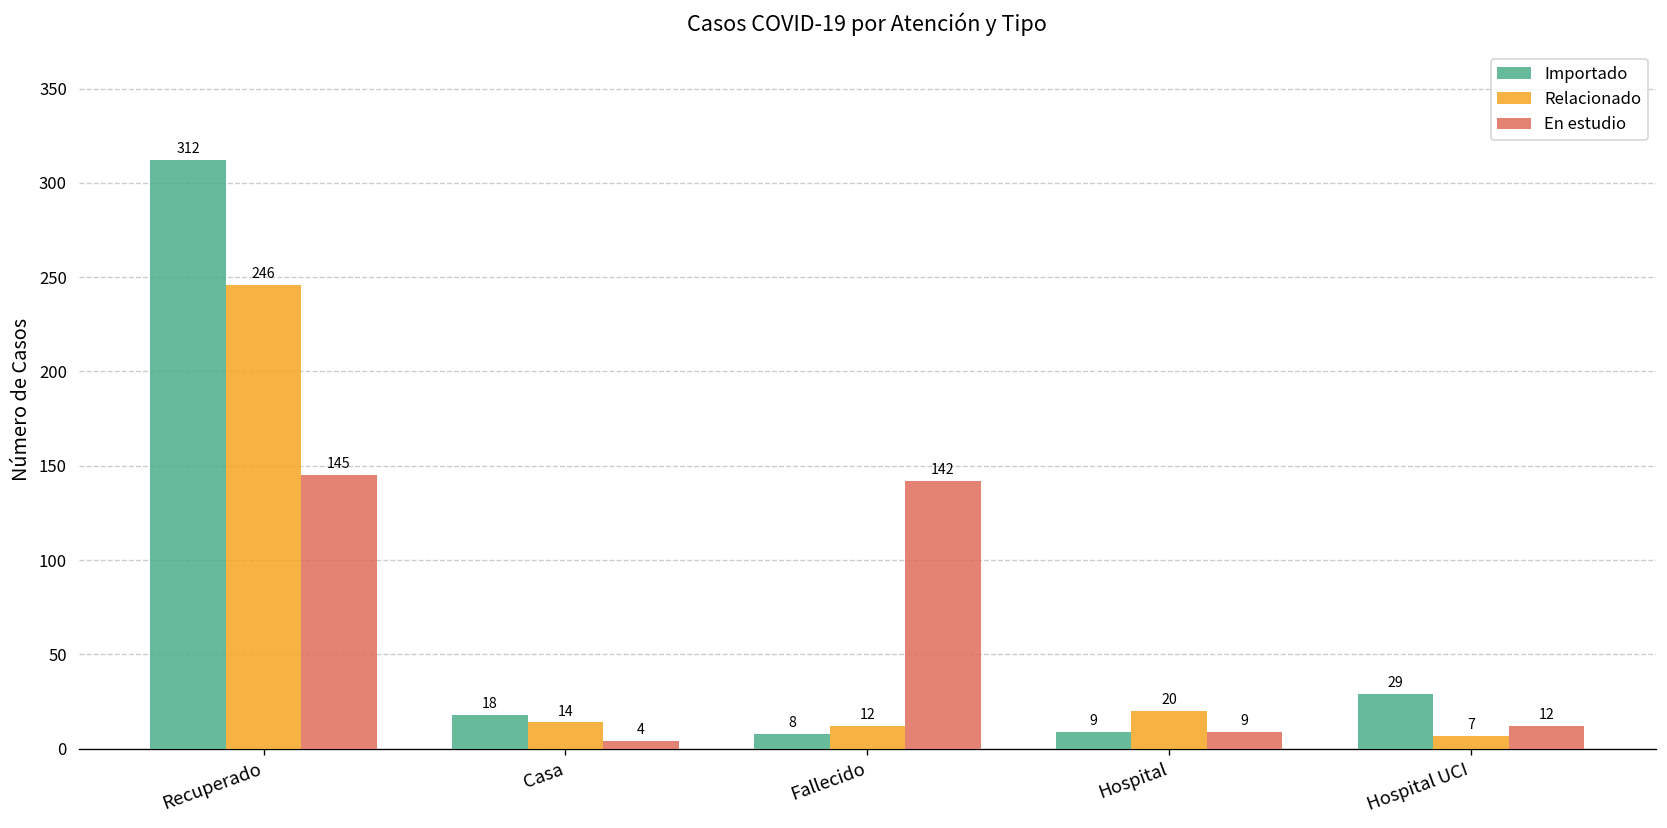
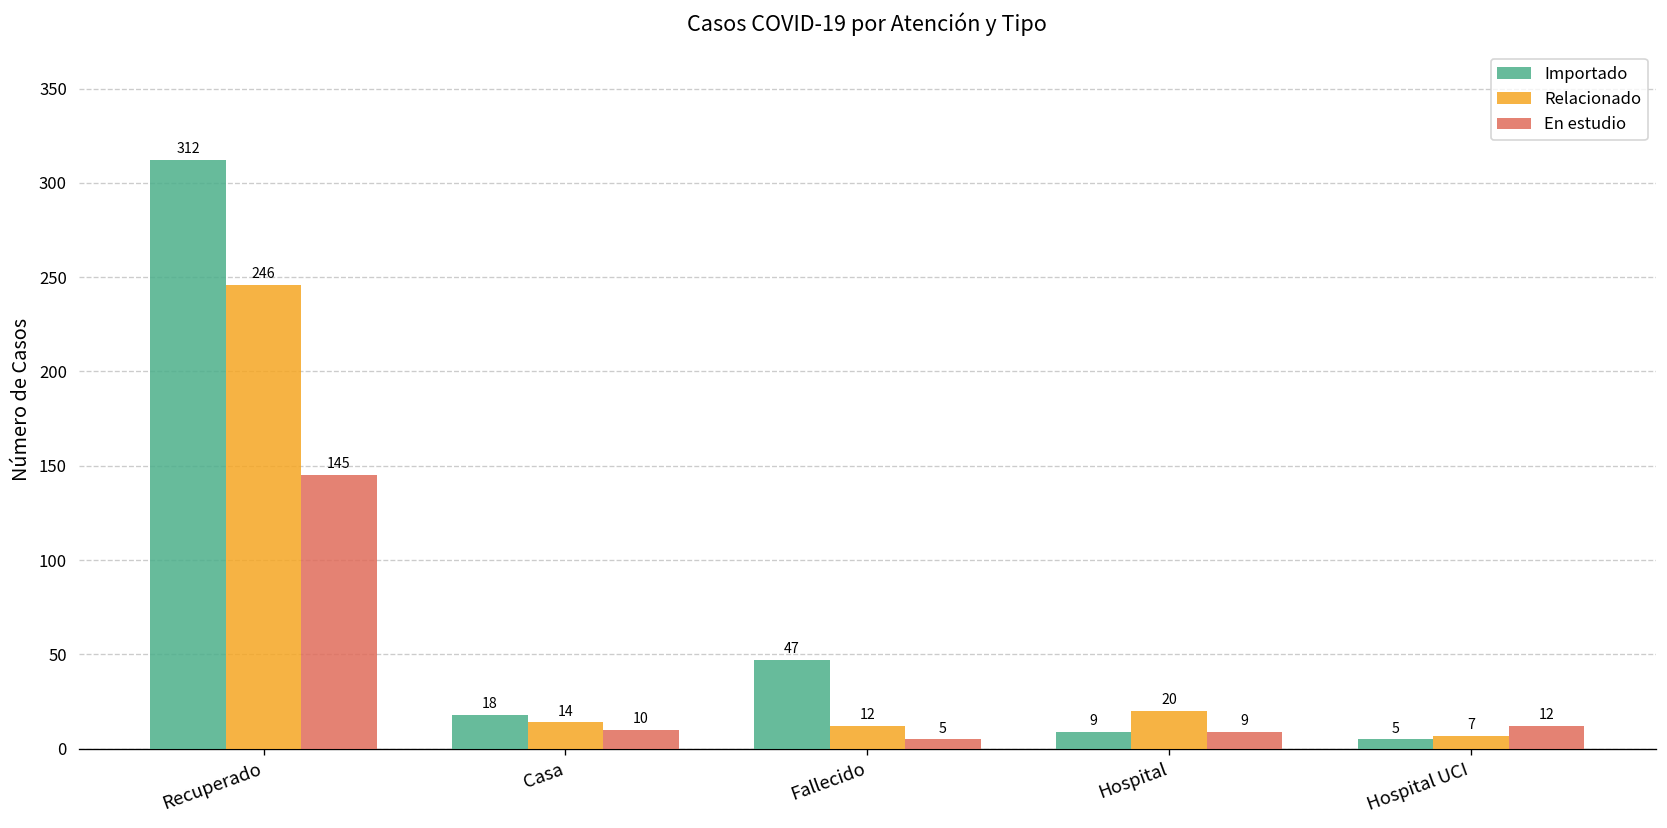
En estudio, Casa: 4 -> 10
Importado, Fallecido: 8 -> 47
En estudio, Fallecido: 142 -> 5
Importado, Hospital UCI: 29 -> 5
